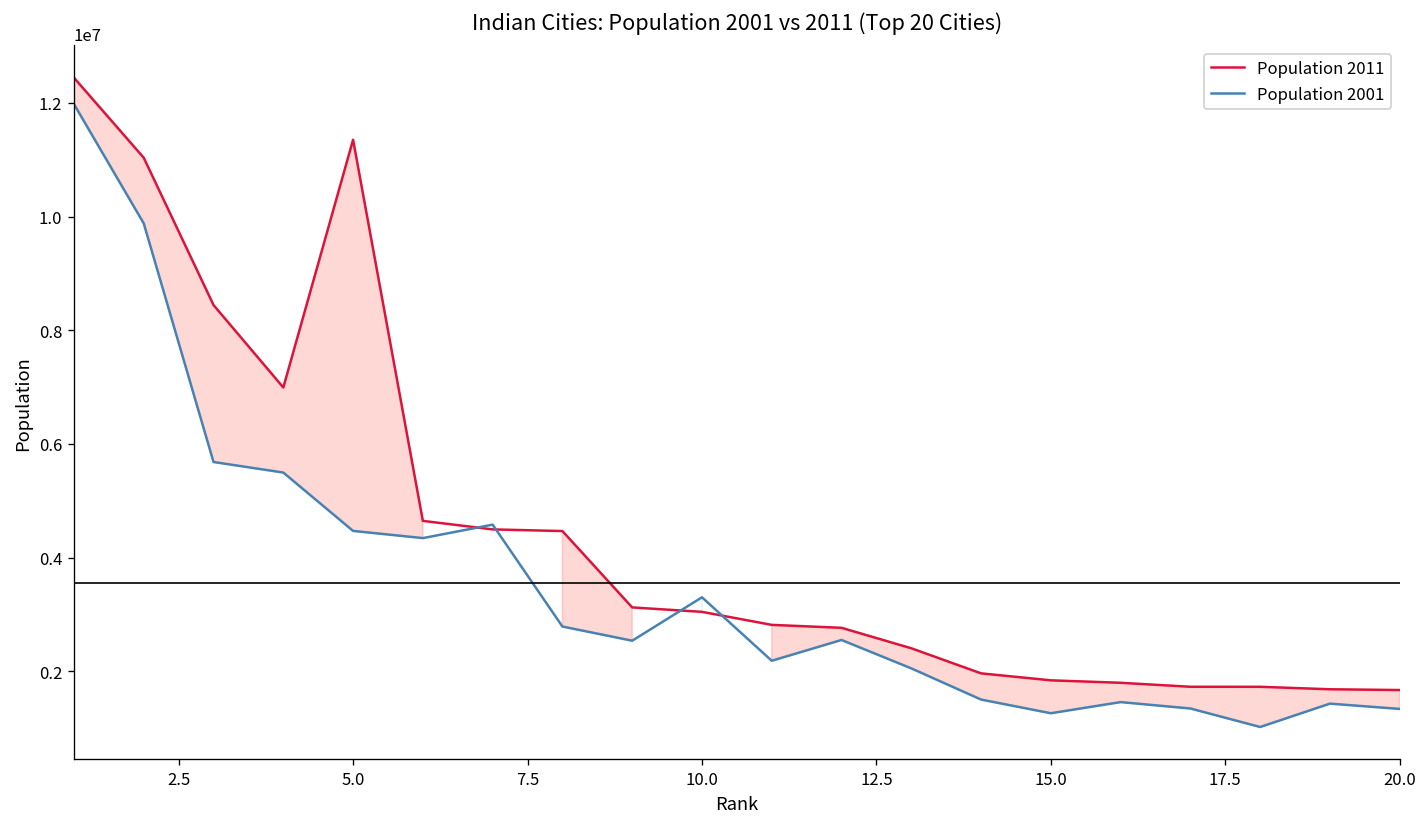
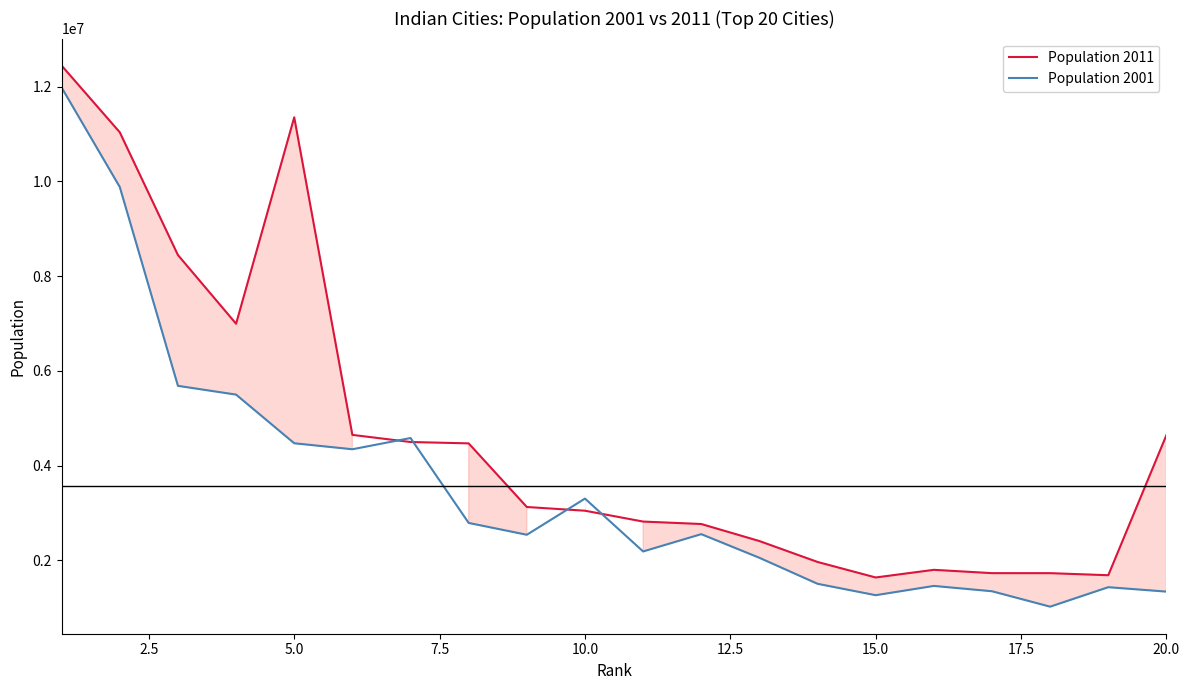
Population 2011, 15.0: 1800000 -> 1600000
Population 2011, 20.0: 1700000 -> 4600000
